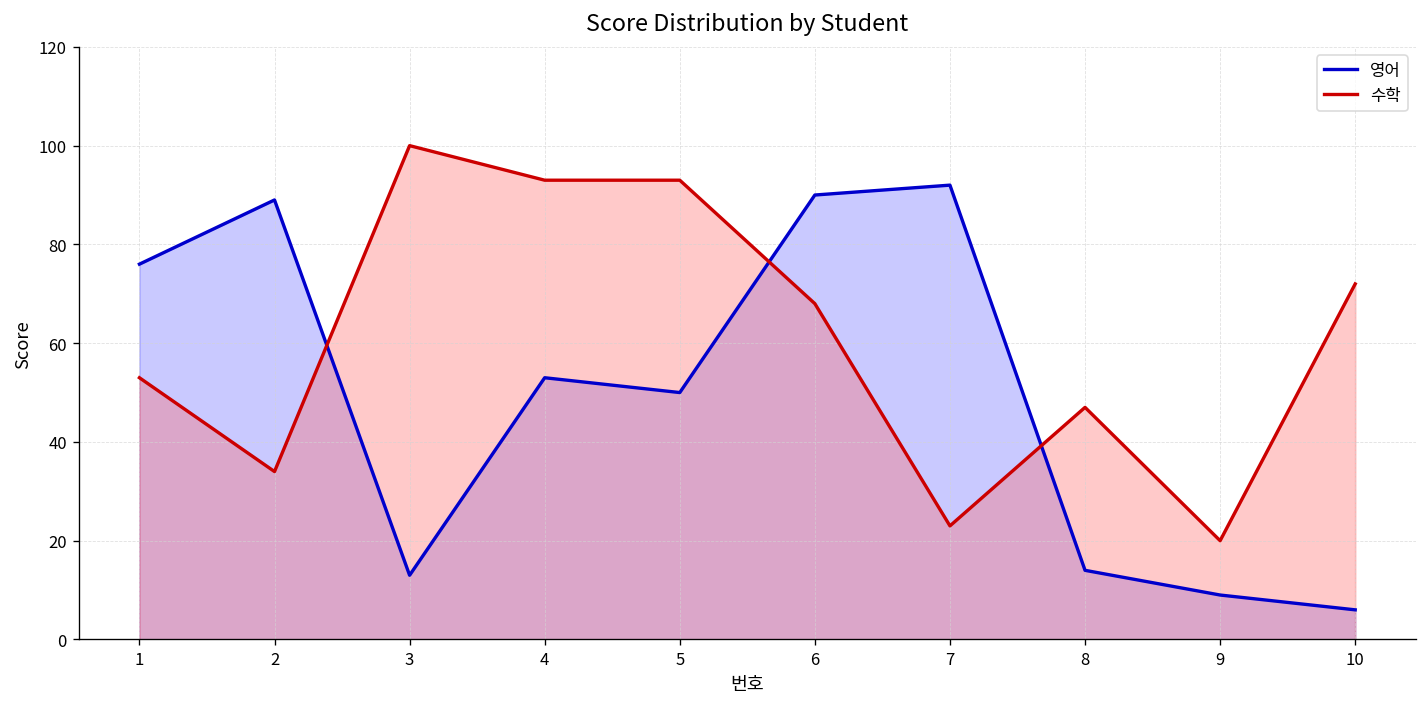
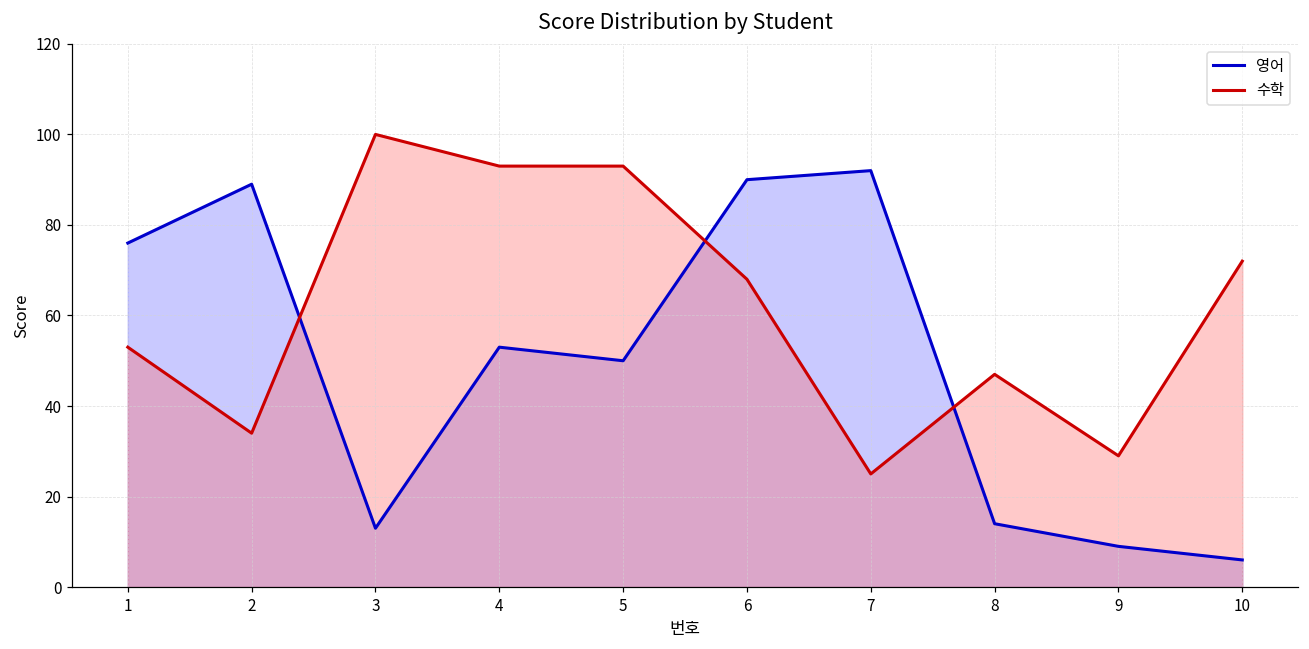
수학, 7: 23 -> 25
수학, 9: 20 -> 29
